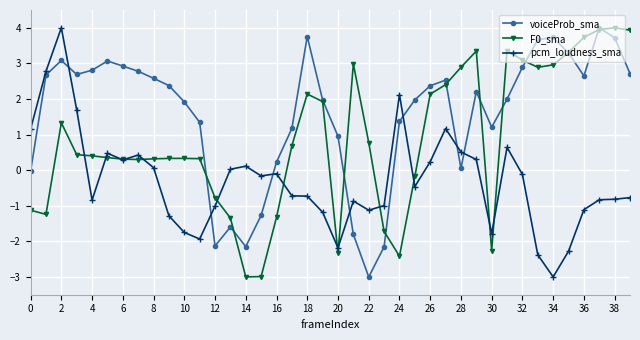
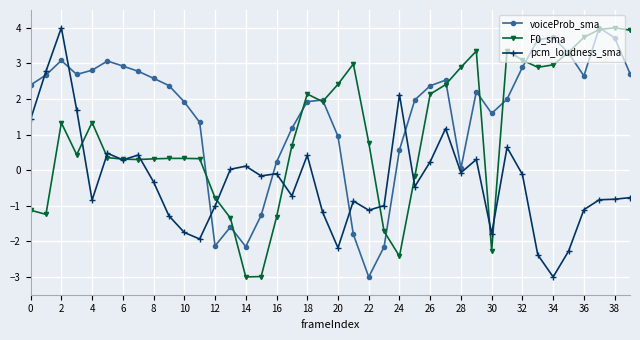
voiceProb_sma, 0: 0.0 -> 2.4
pcm_loudness_sma, 0: 1.2 -> 1.4
F0_sma, 4: 0.4 -> 1.3
pcm_loudness_sma, 8: 0.1 -> -0.3
voiceProb_sma, 18: 3.8 -> 1.9
pcm_loudness_sma, 18: -0.7 -> 0.4
F0_sma, 20: -2.3 -> 2.4
voiceProb_sma, 24: 1.4 -> 0.6
pcm_loudness_sma, 28: 0.5 -> -0.1
voiceProb_sma, 30: 1.2 -> 1.6
